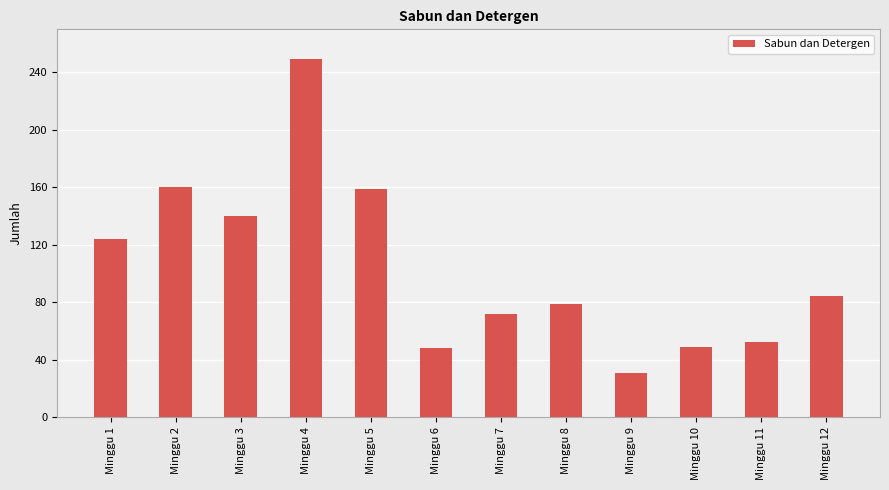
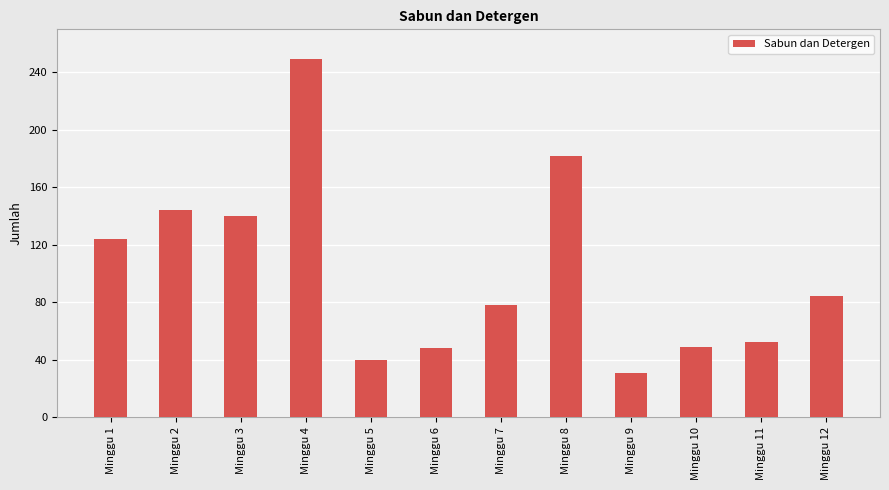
Minggu 2: 160 -> 144
Minggu 5: 159 -> 40
Minggu 7: 72 -> 78
Minggu 8: 79 -> 182
